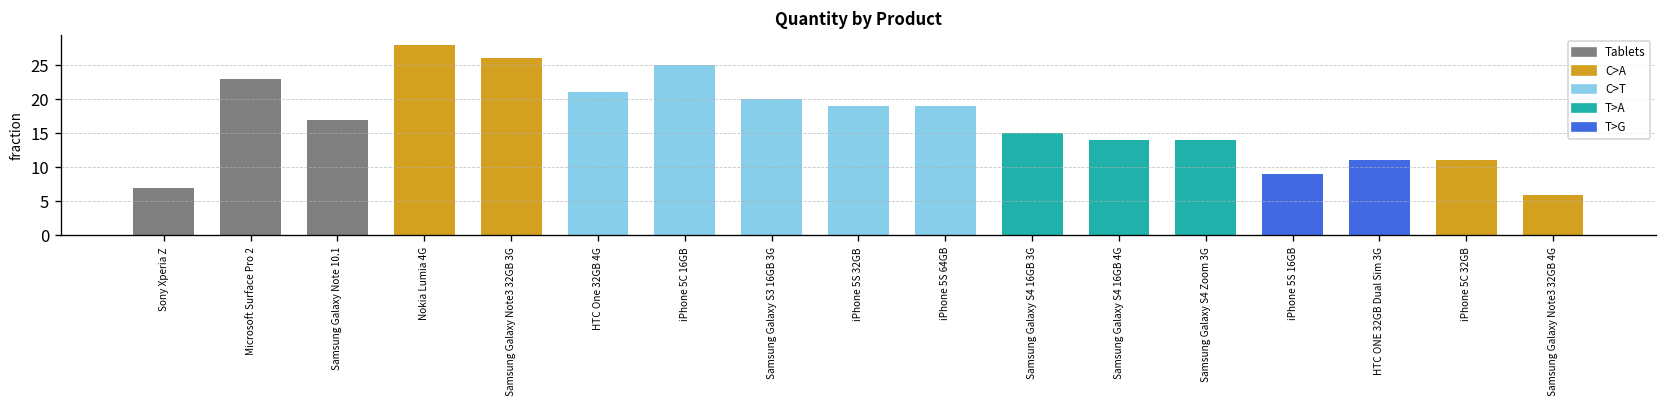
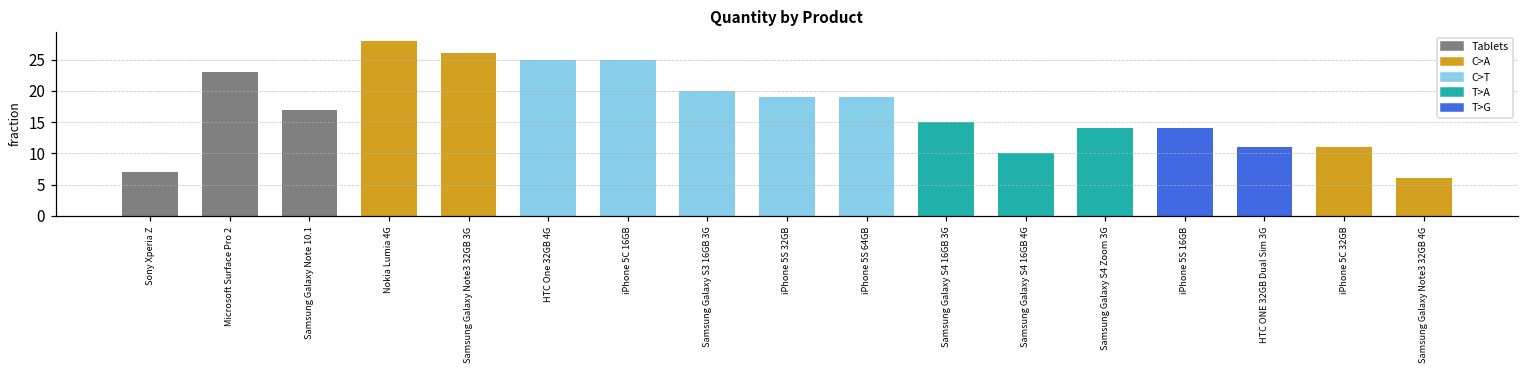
HTC One 32GB 4G: 21 -> 25
Samsung Galaxy S4 16GB 4G: 14 -> 10
iPhone 5S 16GB: 9 -> 14
